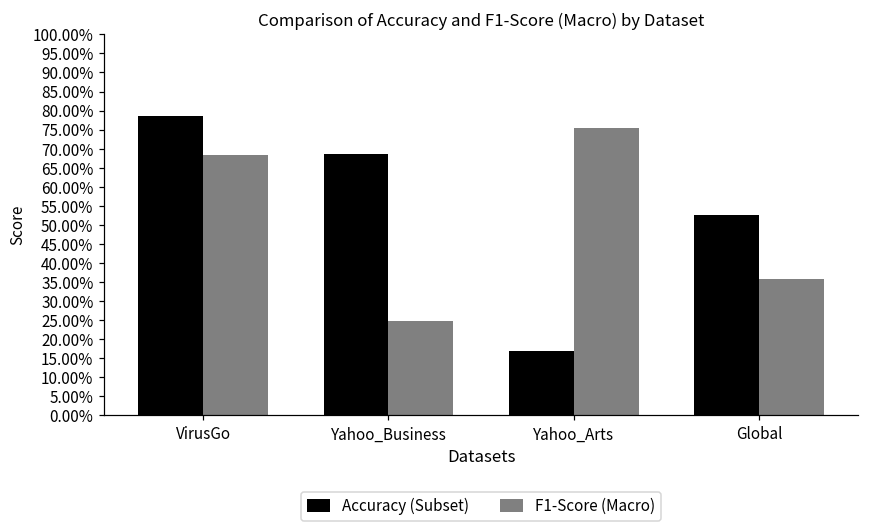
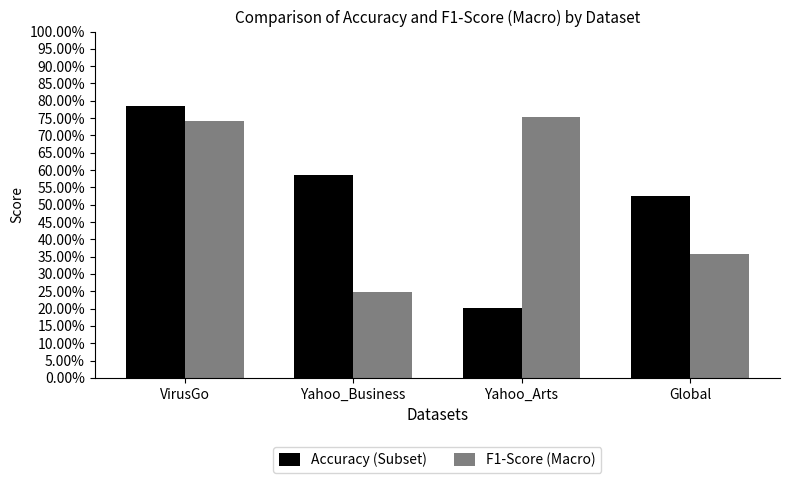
F1-Score (Macro), VirusGo: 68% -> 74%
Accuracy (Subset), Yahoo_Business: 69% -> 59%
Accuracy (Subset), Yahoo_Arts: 17% -> 20%
